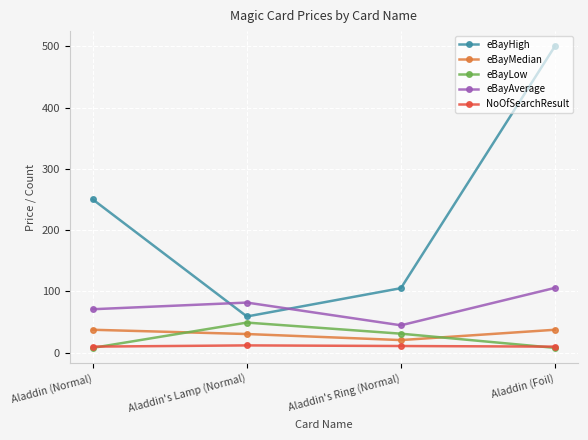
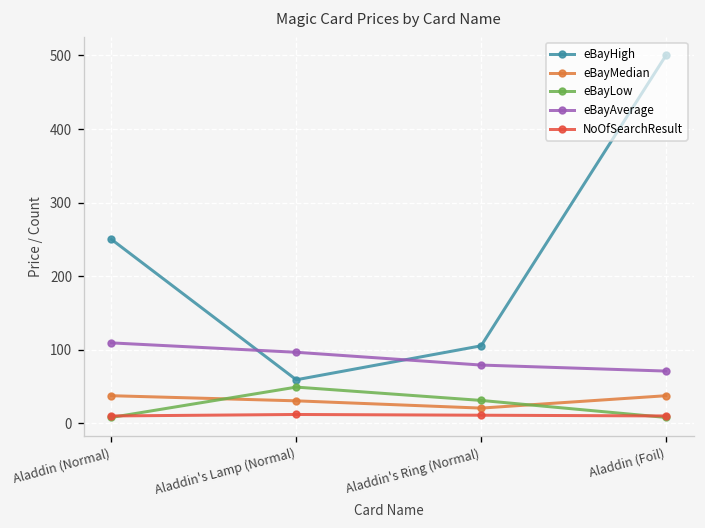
eBayAverage, Aladdin (Normal): 70 -> 110
eBayAverage, Aladdin's Lamp (Normal): 80 -> 100
eBayAverage, Aladdin's Ring (Normal): 40 -> 80
eBayAverage, Aladdin (Foil): 110 -> 70
